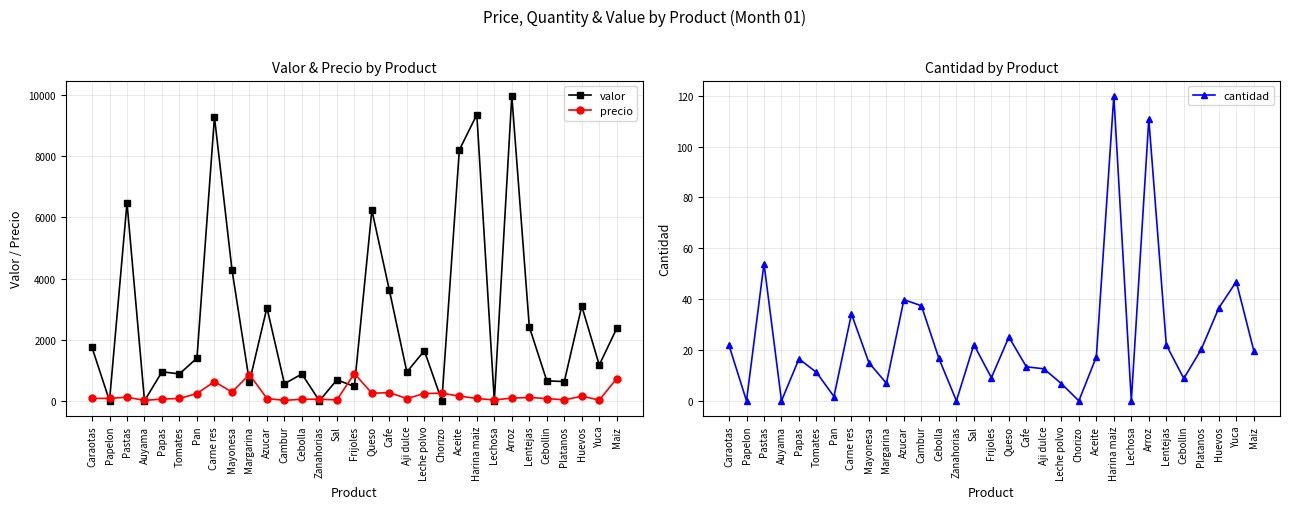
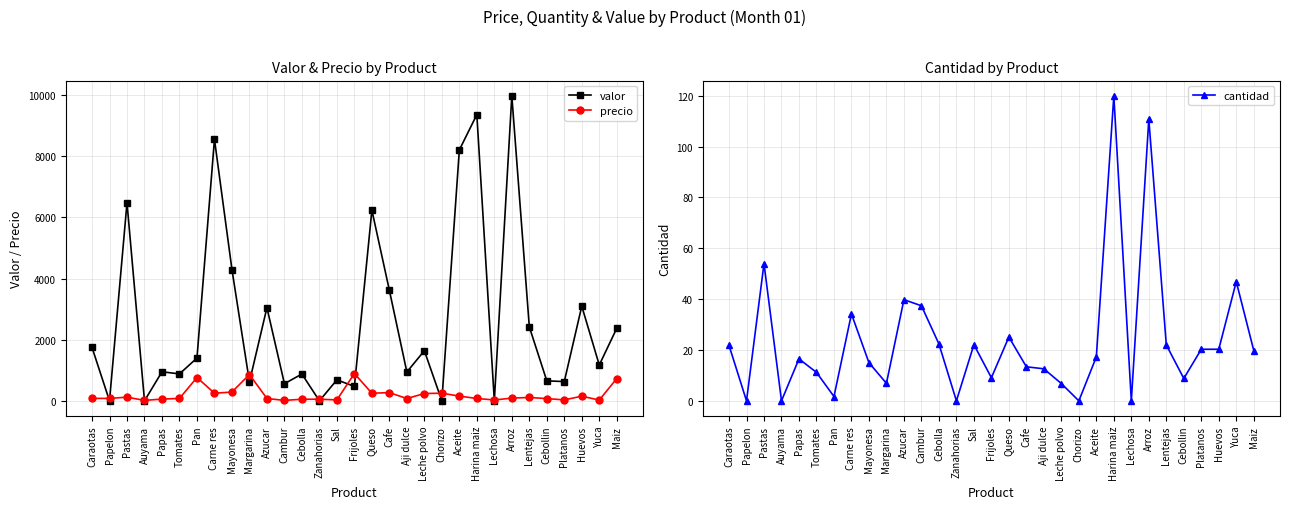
Valor & Precio by Product, precio, Pan: 200 -> 800
Valor & Precio by Product, valor, Carne res: 9300 -> 8600
Valor & Precio by Product, precio, Carne res: 600 -> 300
Cantidad by Product, Cebolla: 17 -> 22
Cantidad by Product, Huevos: 37 -> 20
